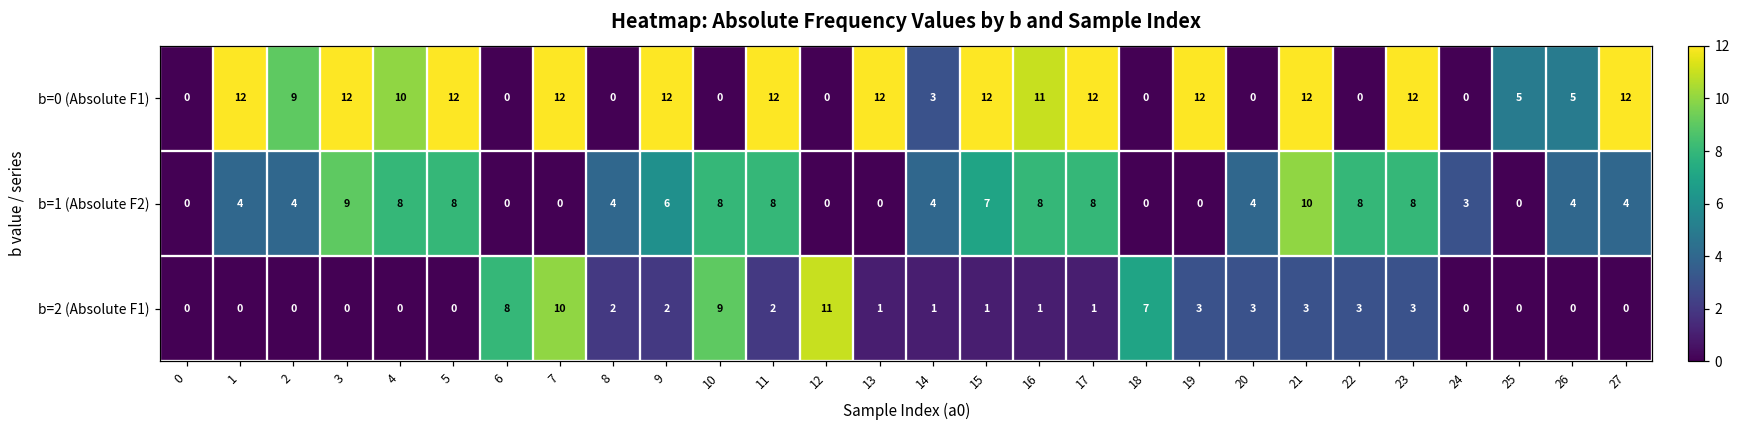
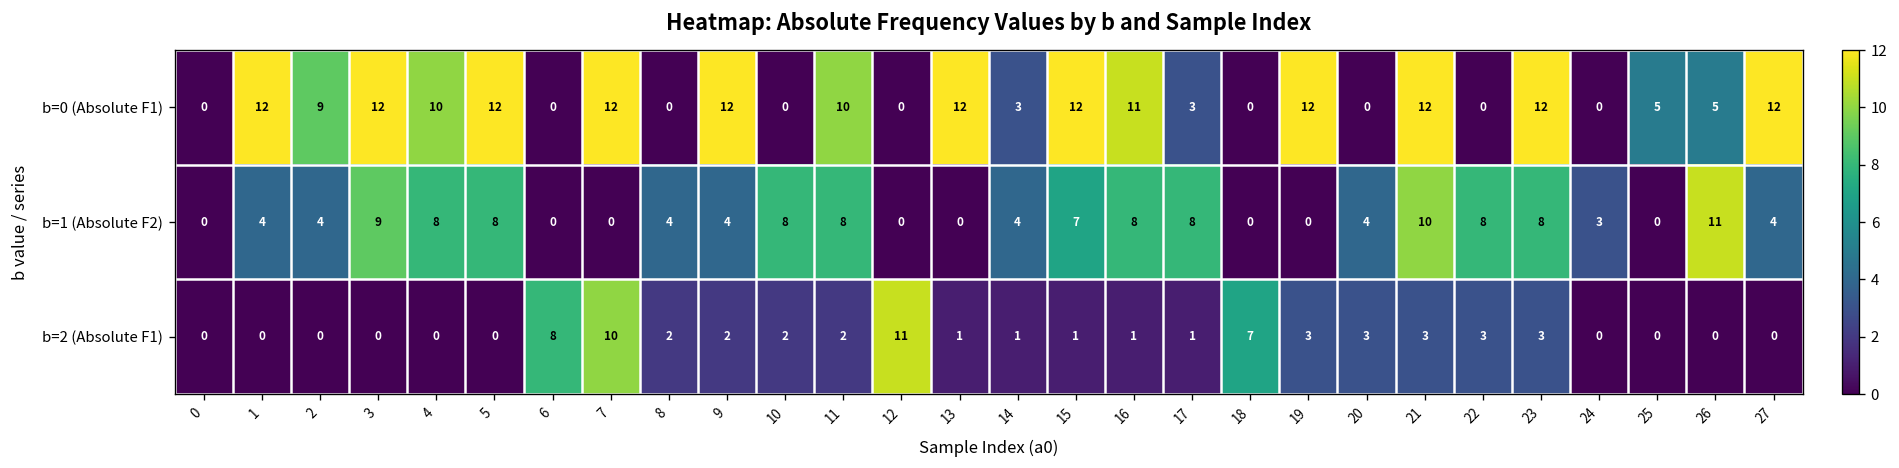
b=0 (Absolute F1), 11: 12 -> 10
b=0 (Absolute F1), 17: 12 -> 3
b=1 (Absolute F2), 9: 6 -> 4
b=1 (Absolute F2), 26: 4 -> 11
b=2 (Absolute F1), 10: 9 -> 2
